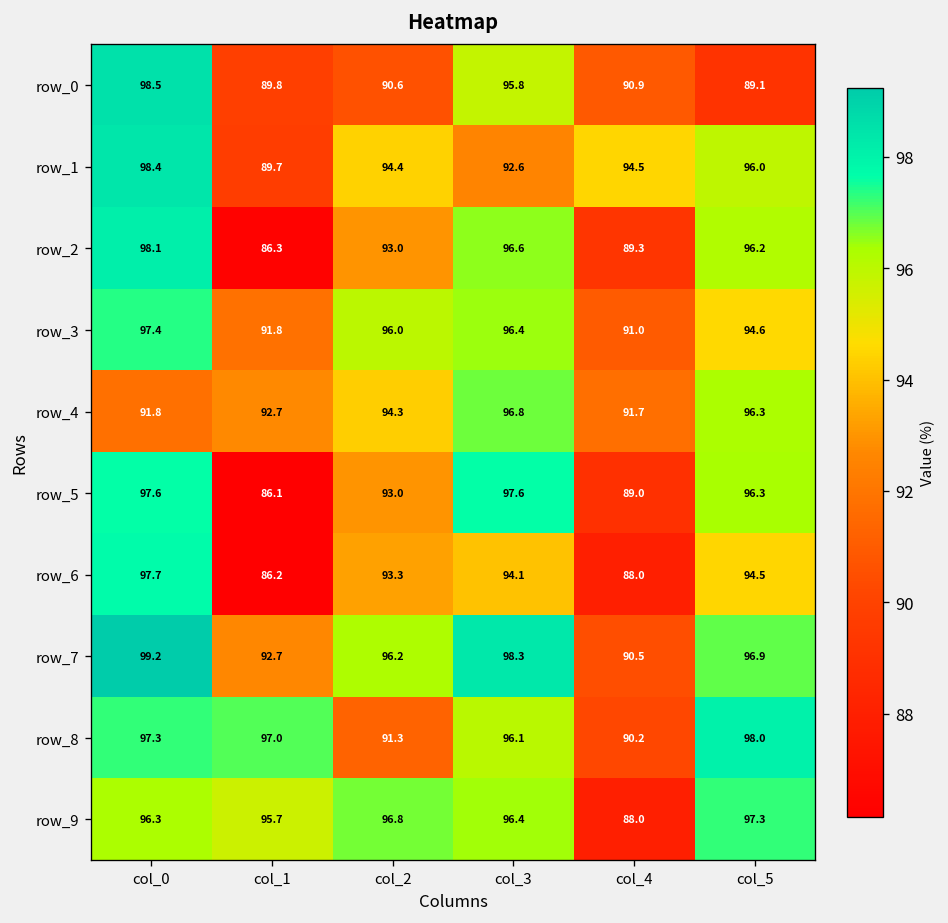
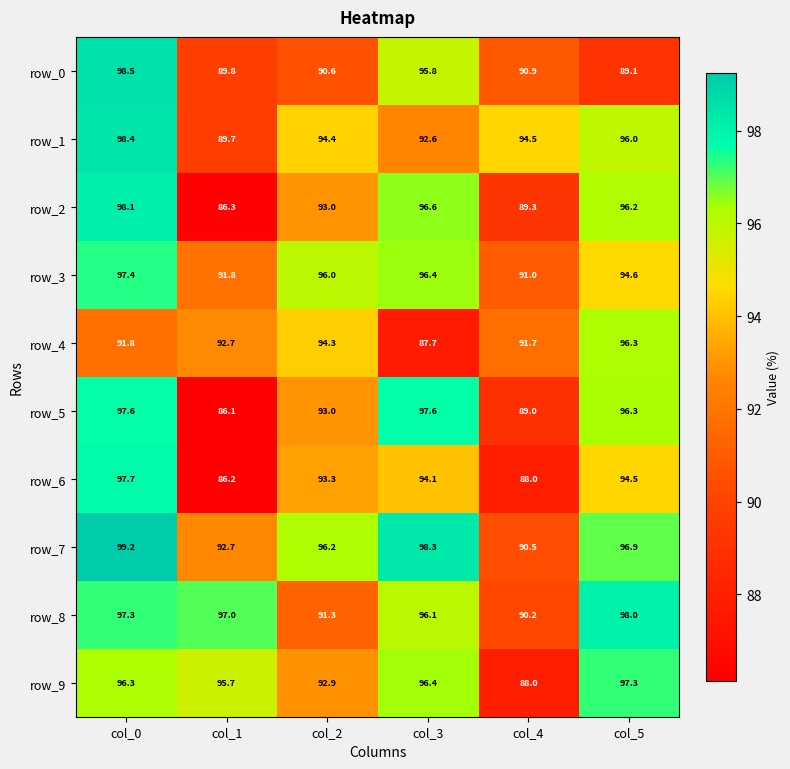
row_4, col_3: 96.8 -> 87.7
row_9, col_2: 96.8 -> 92.9
